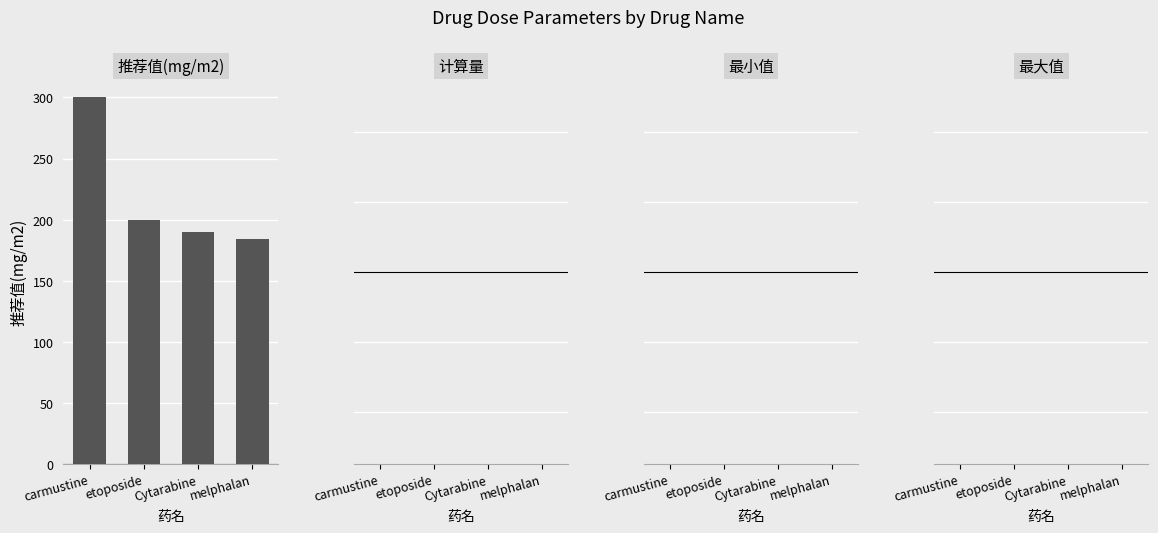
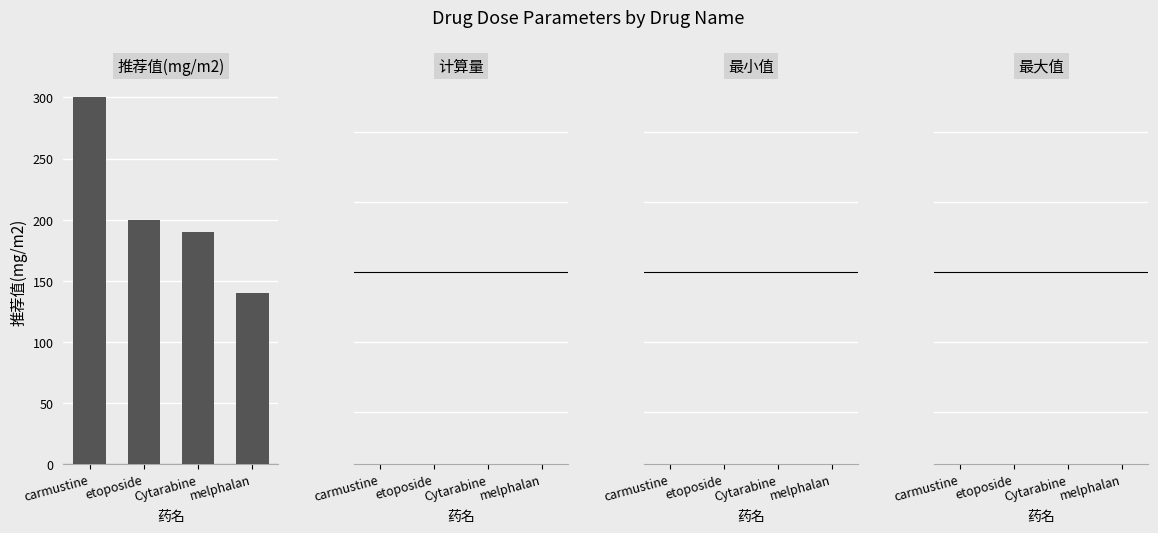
推荐值(mg/m2), melphalan: 184 -> 140
